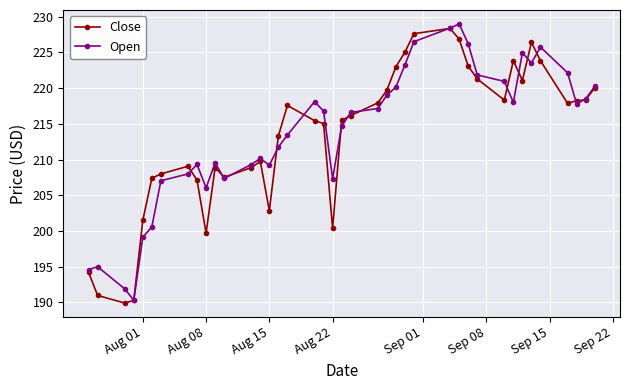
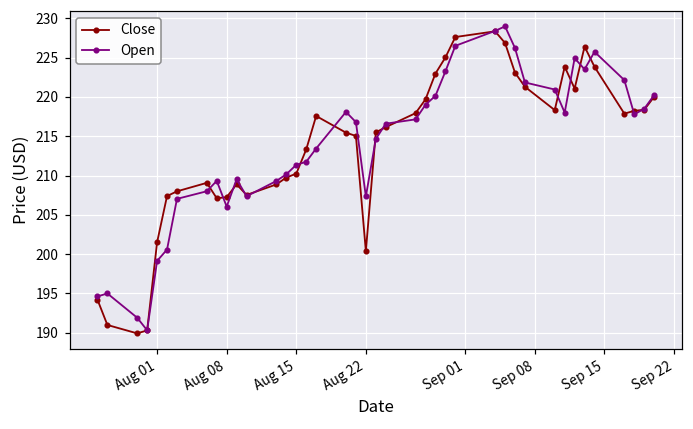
Close, Aug 08: 200 -> 207
Close, Aug 15: 203 -> 210
Open, Aug 15: 209 -> 211
